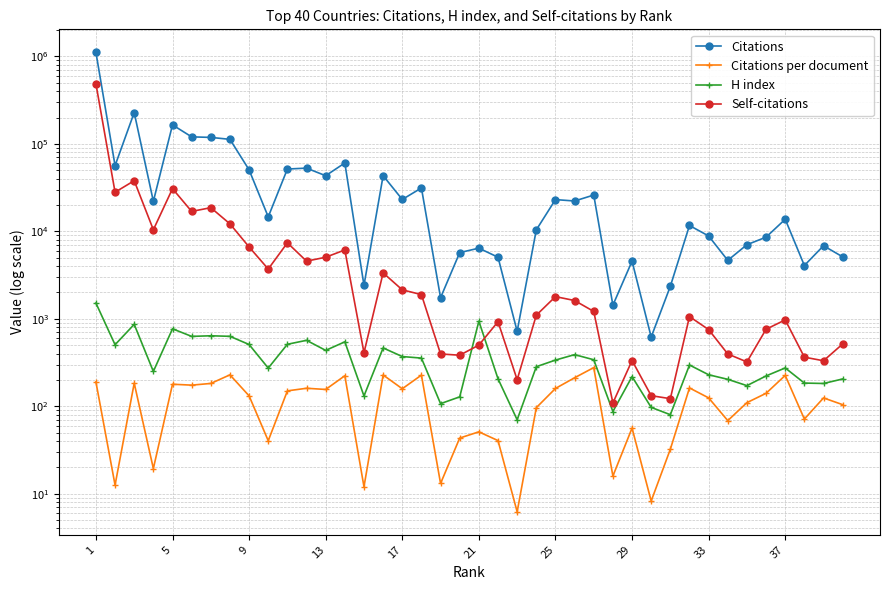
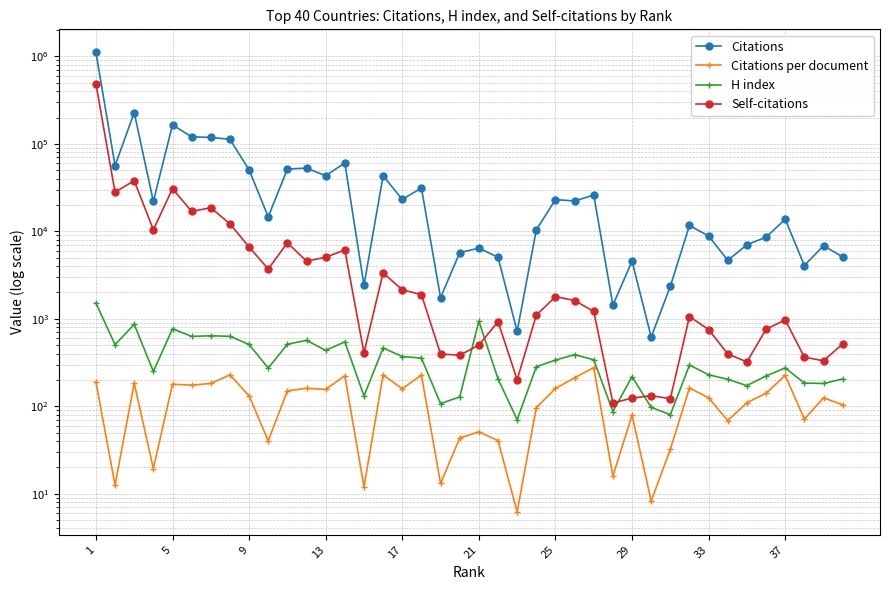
Citations per document, 29: 60 -> 80
Self-citations, 29: 330 -> 120
